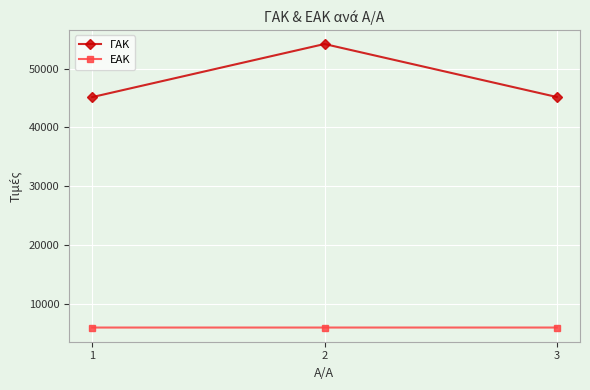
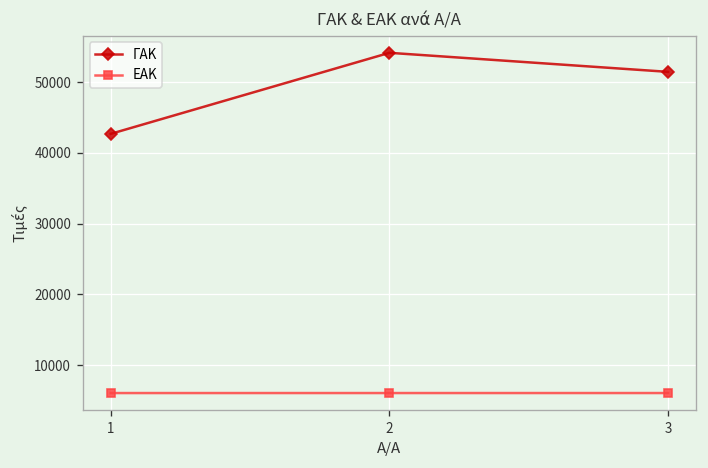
ΓΑΚ, 1: 45000 -> 43000
ΓΑΚ, 3: 45000 -> 51000
